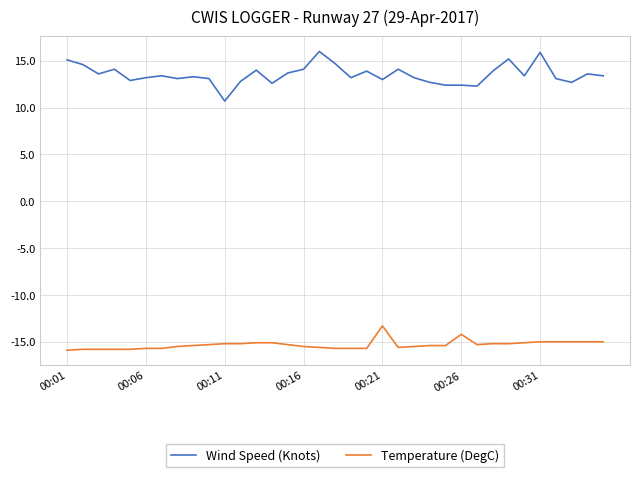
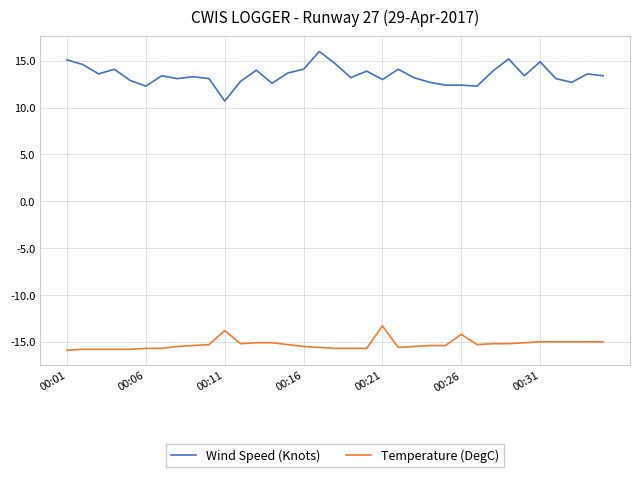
Wind Speed (Knots), 00:06: 13 -> 12
Temperature (DegC), 00:11: -15 -> -14
Wind Speed (Knots), 00:31: 16 -> 15
